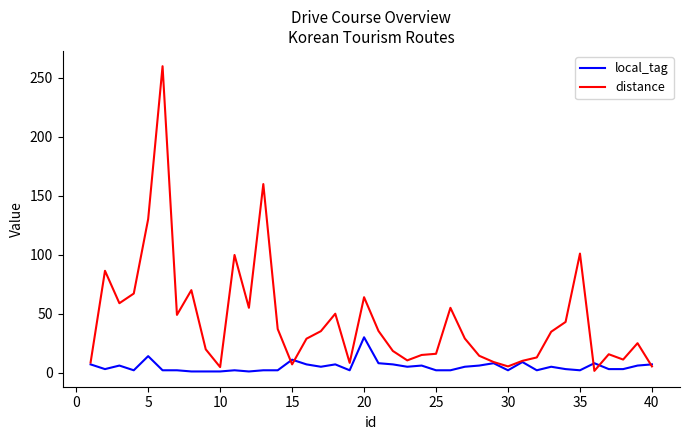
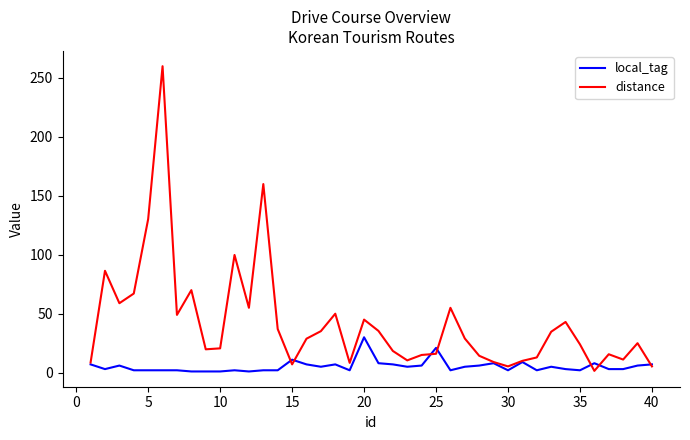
local_tag, 5: 14 -> 2
distance, 10: 5 -> 21
distance, 20: 64 -> 45
local_tag, 25: 2 -> 21
distance, 35: 101 -> 24
